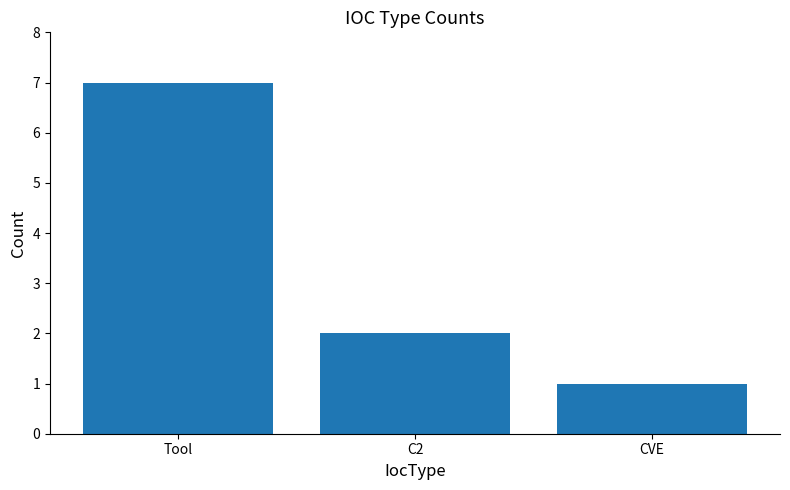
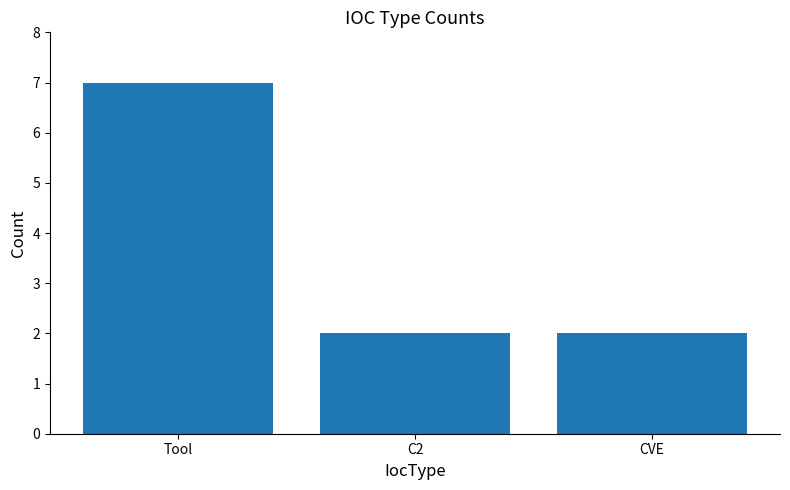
CVE: 1 -> 2
